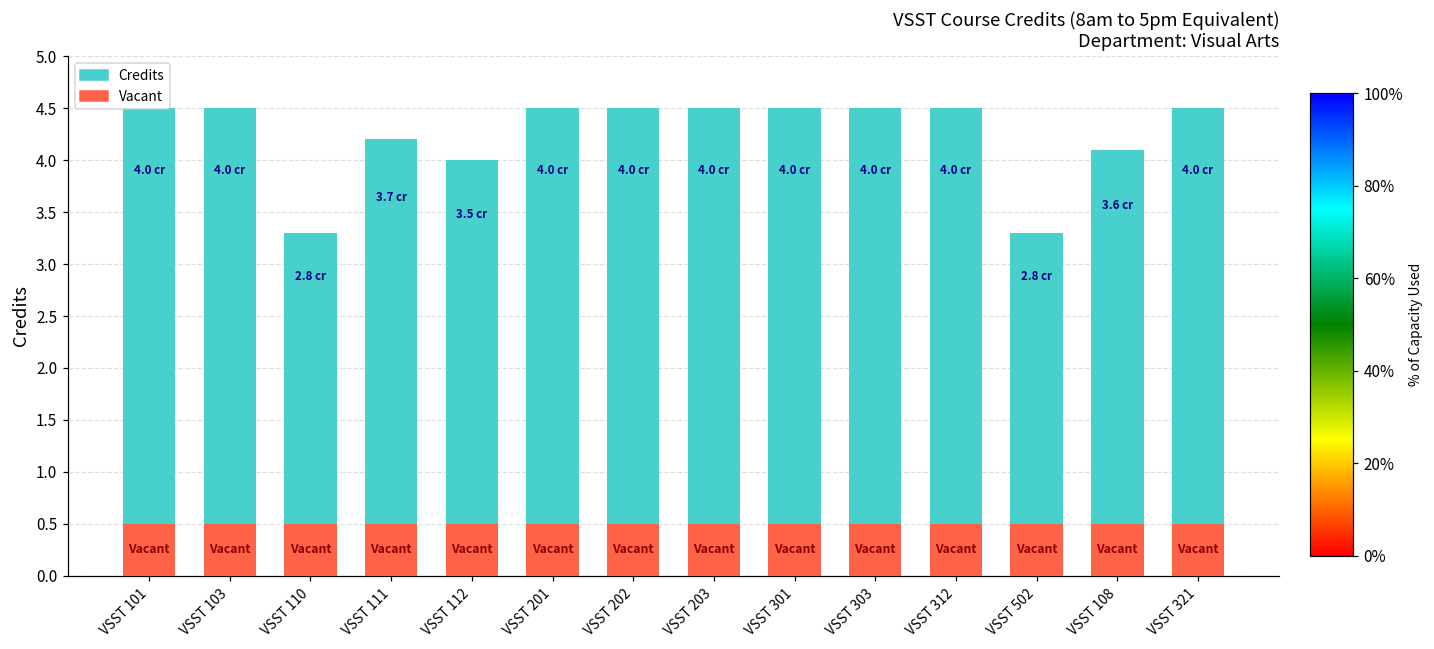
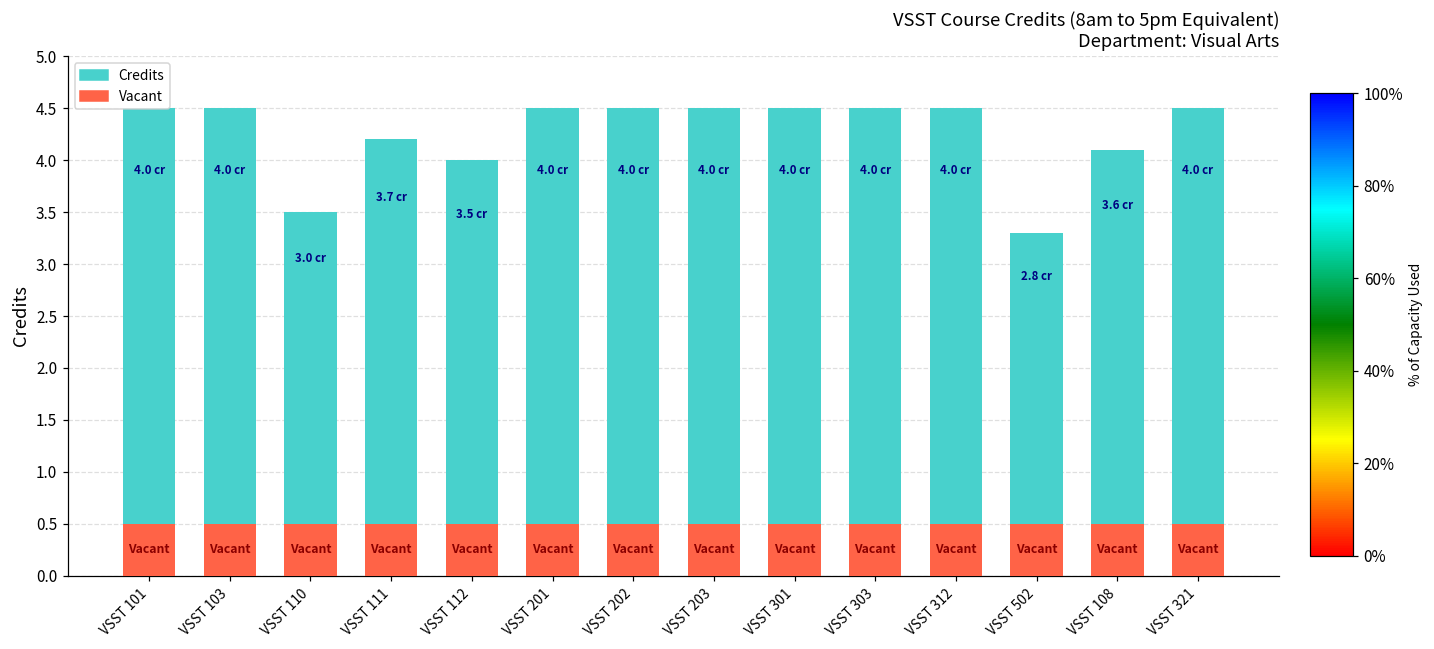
Credits, VSST 110: 2.8 -> 3.0
